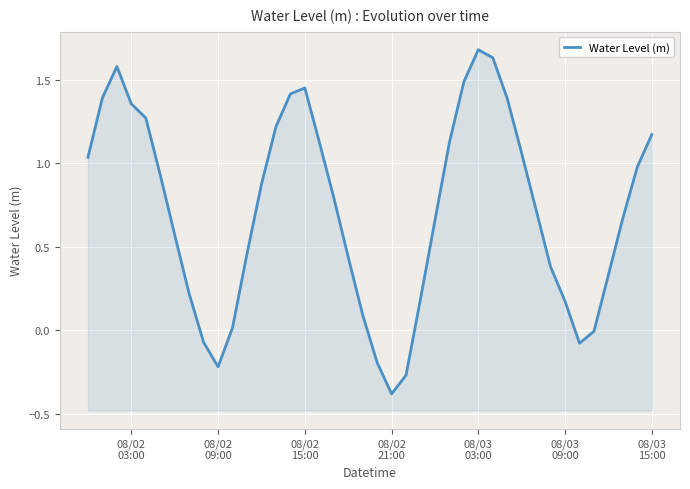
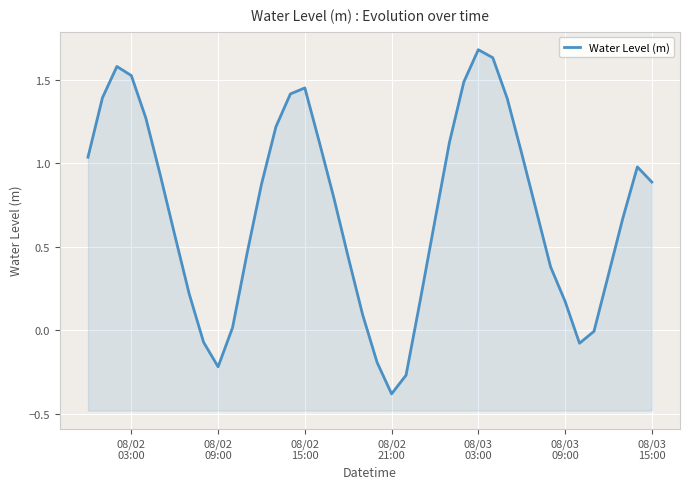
08/02 03:00: 1.36 -> 1.53
08/03 15:00: 1.17 -> 0.89
